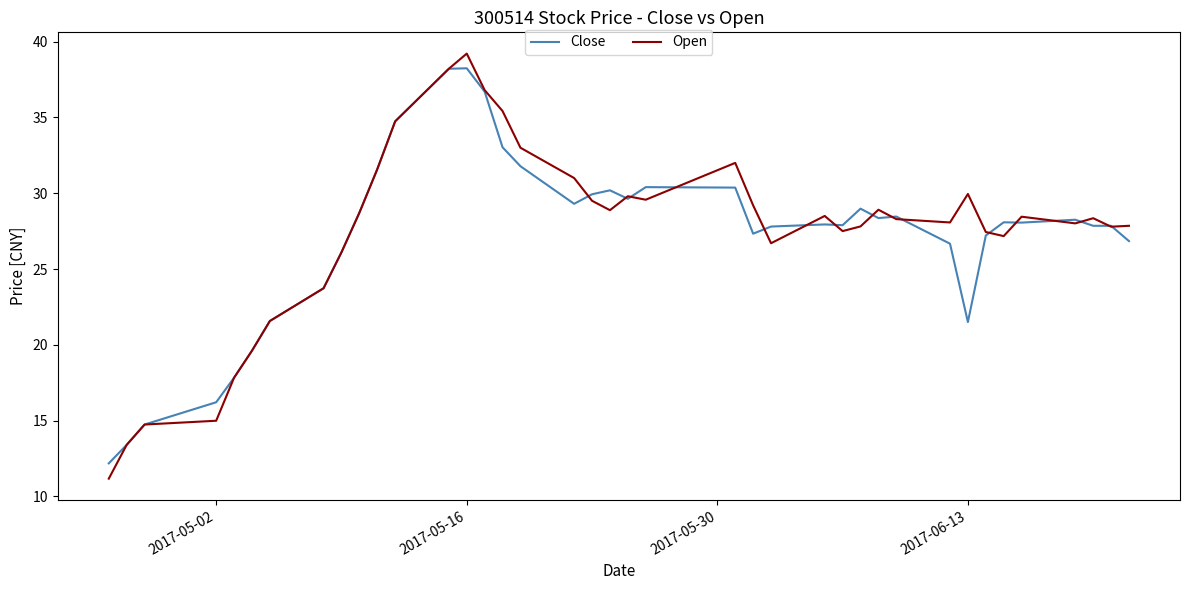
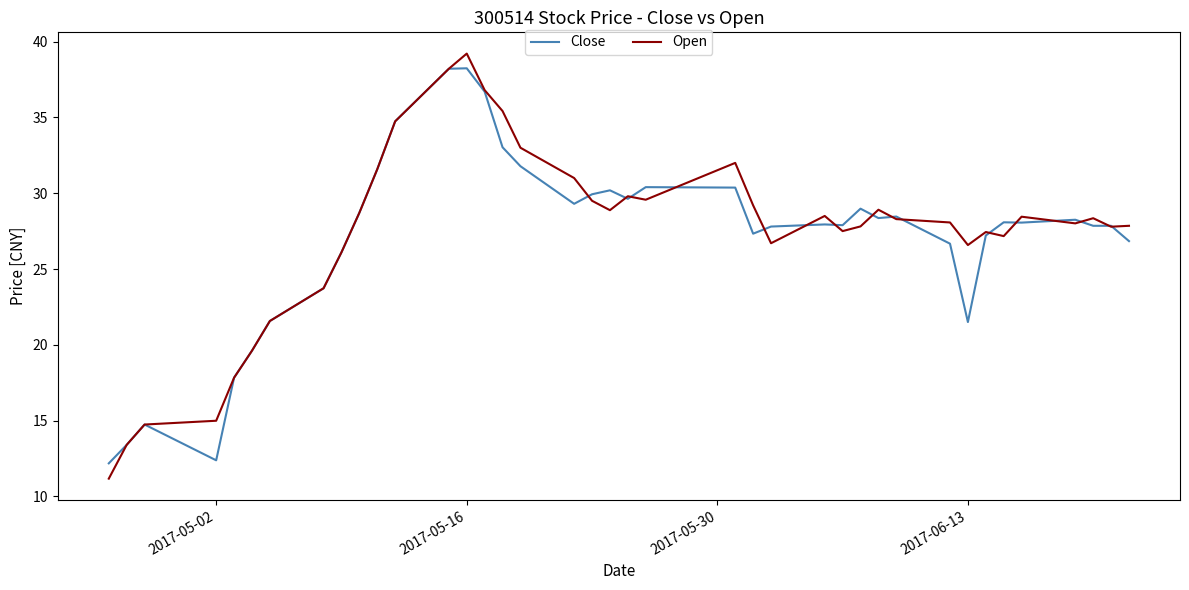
Close, 2017-05-02: 16.2 -> 12.4
Open, 2017-06-13: 30.0 -> 26.6
